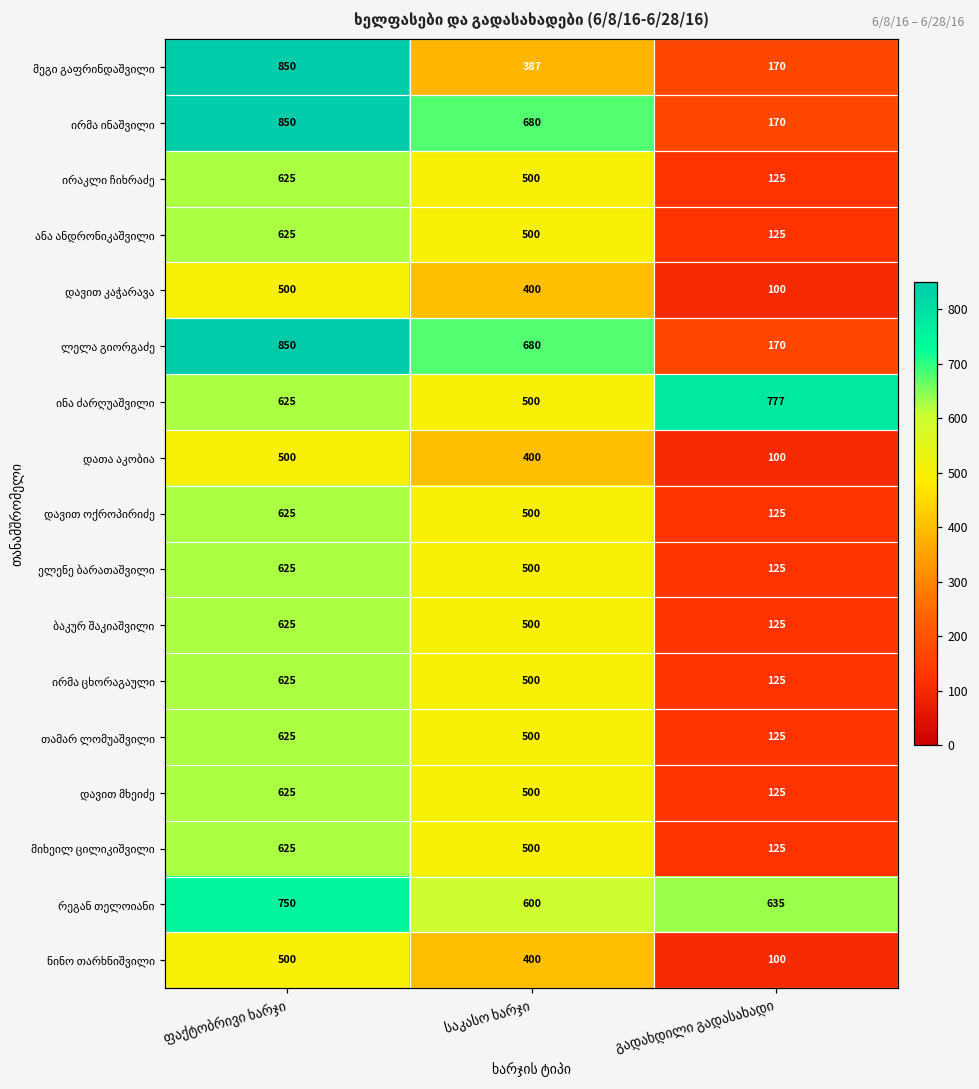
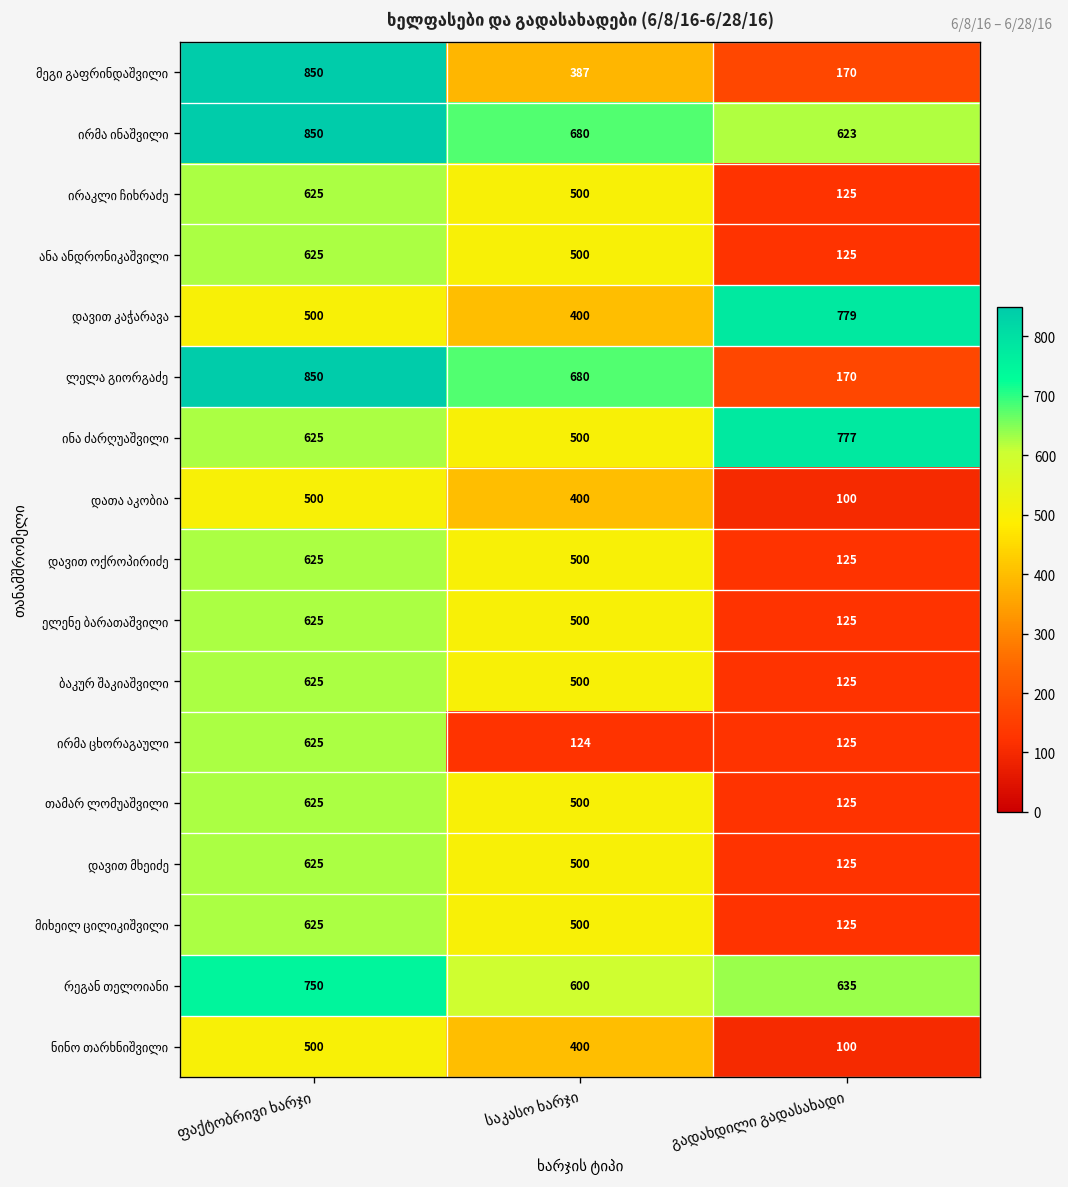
ირმა ინაშვილი, გადახდილი გადასახადი: 170 -> 623
დავით კაჭარავა, გადახდილი გადასახადი: 100 -> 779
ირმა ცხორაგაული, საკასო ხარჯი: 500 -> 124
